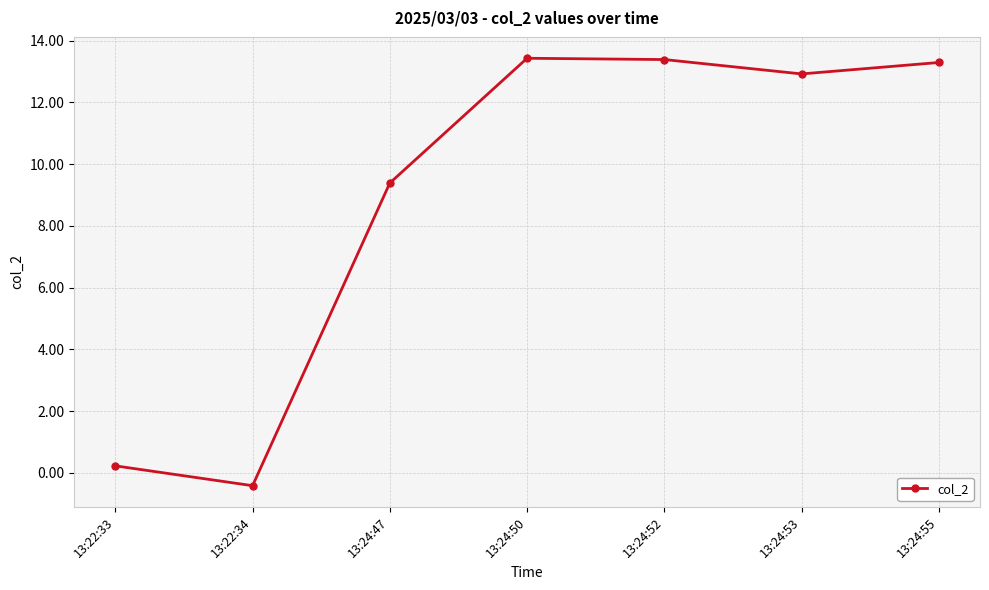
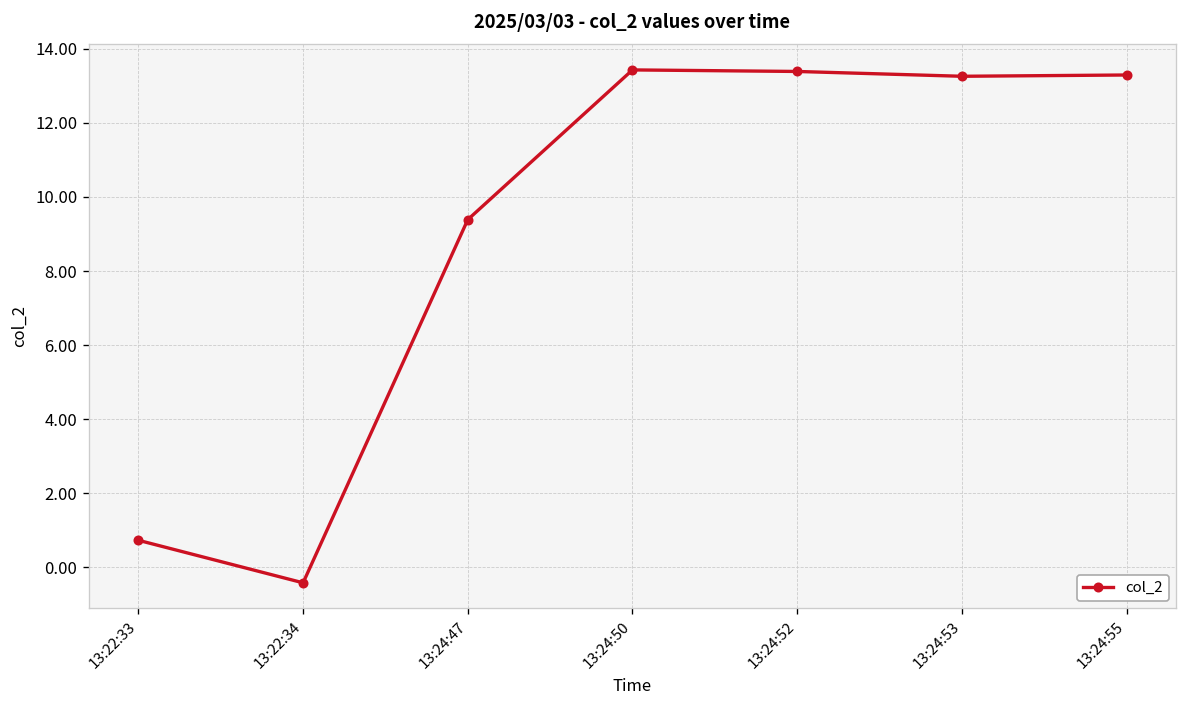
13:22:33: 0.2 -> 0.7
13:24:53: 12.9 -> 13.3
